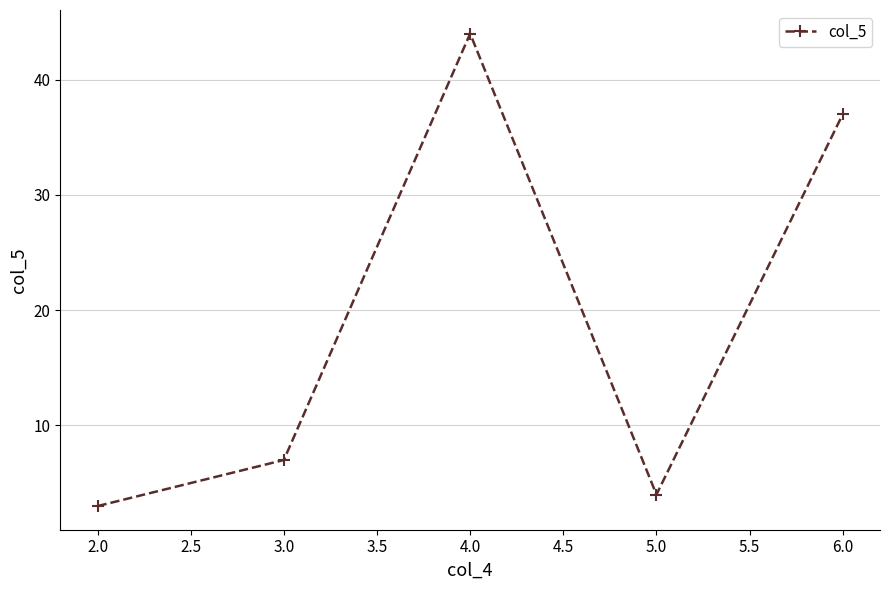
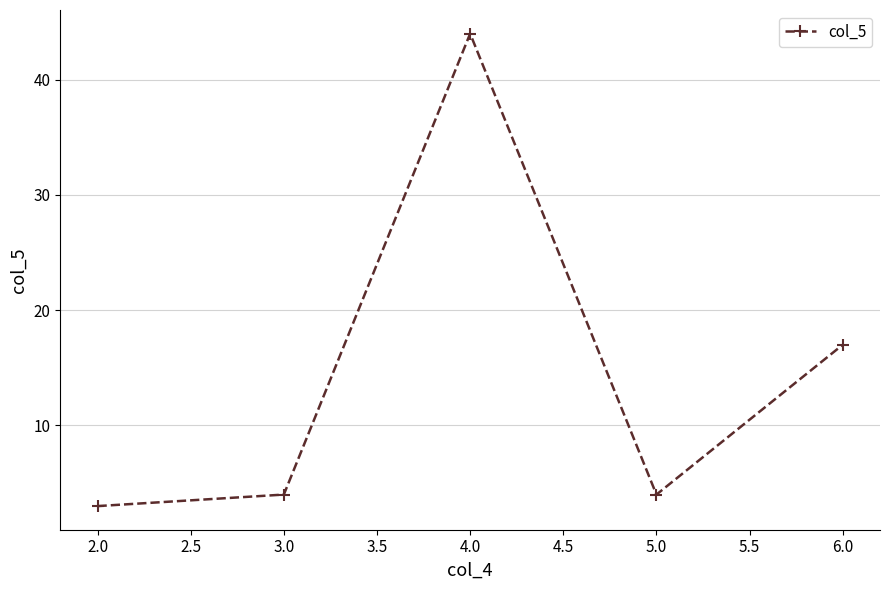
3.0: 7 -> 4
6.0: 37 -> 17
